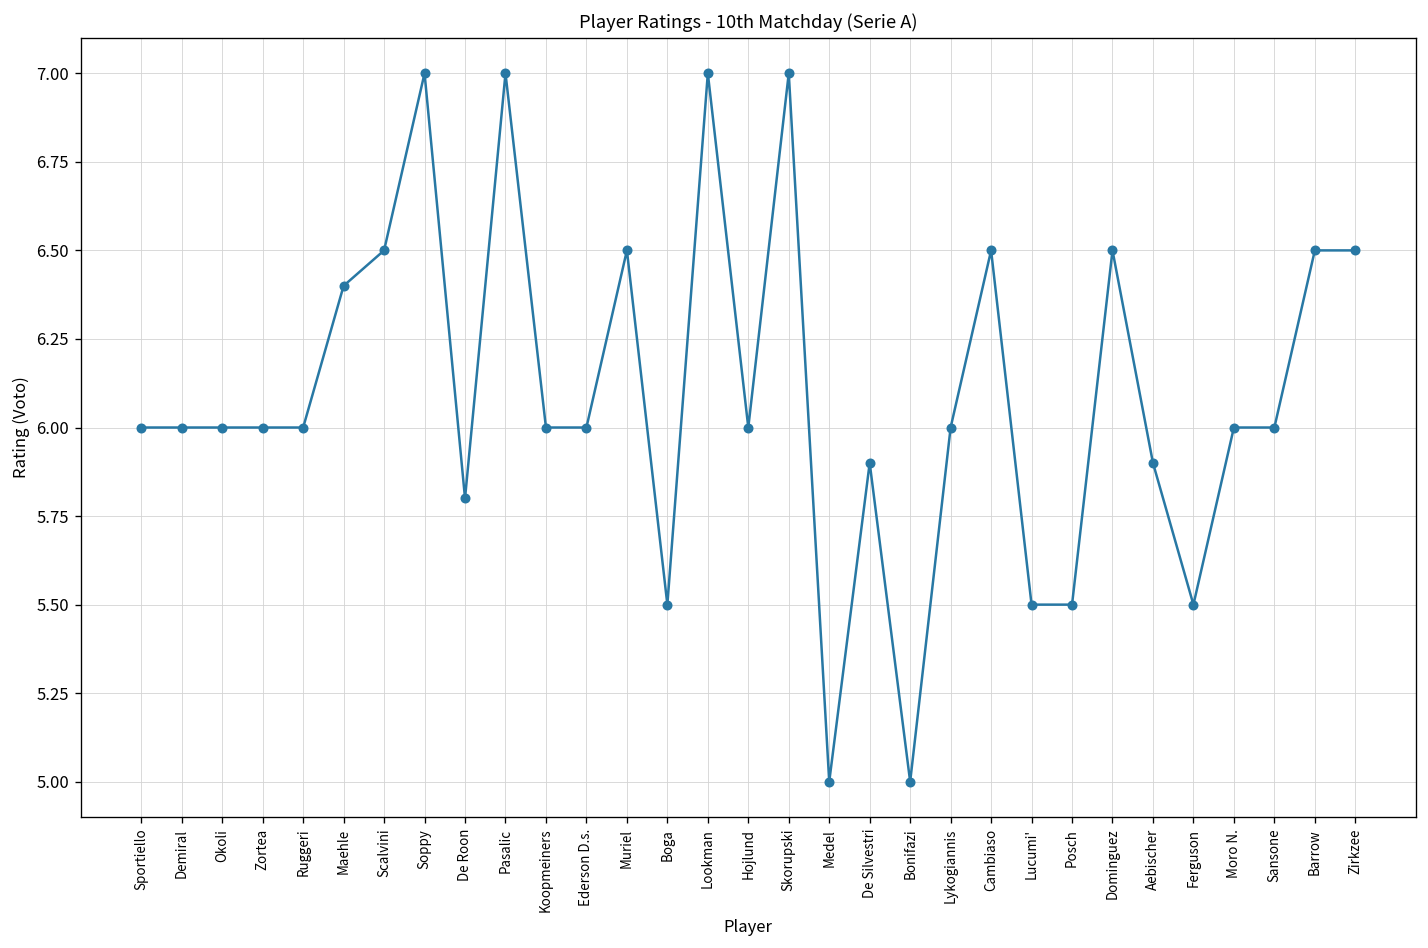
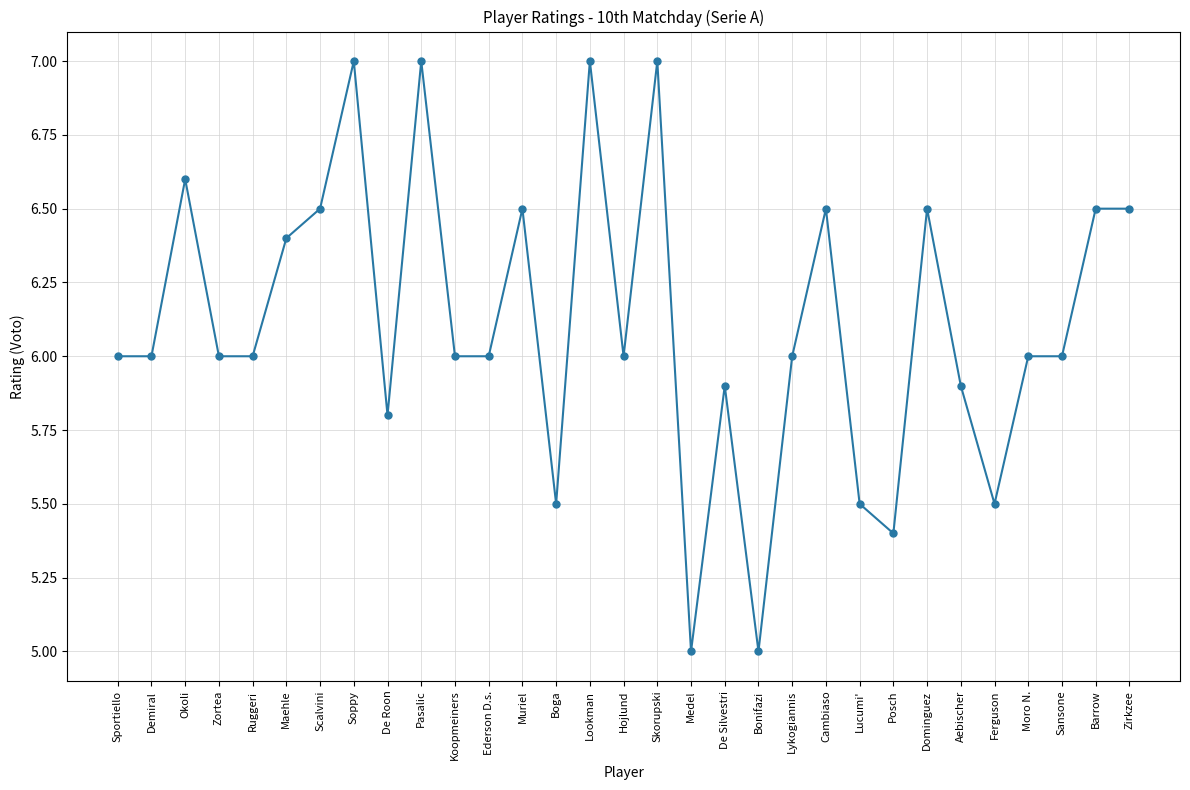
Okoli: 6.0 -> 6.6
Posch: 5.5 -> 5.4
